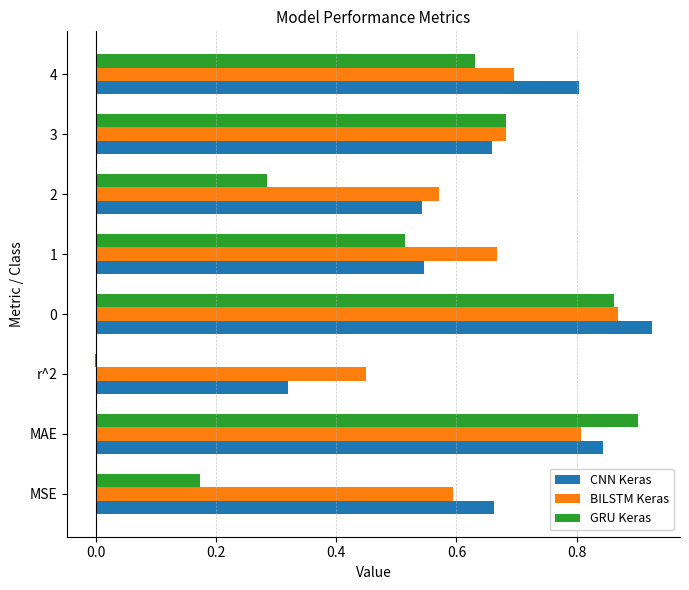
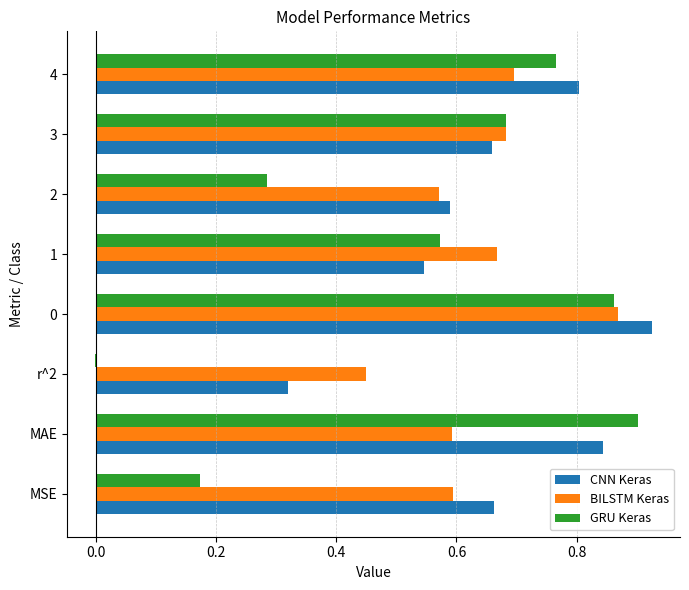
GRU Keras, 4: 0.63 -> 0.77
CNN Keras, 2: 0.54 -> 0.59
GRU Keras, 1: 0.52 -> 0.57
BILSTM Keras, MAE: 0.81 -> 0.59
